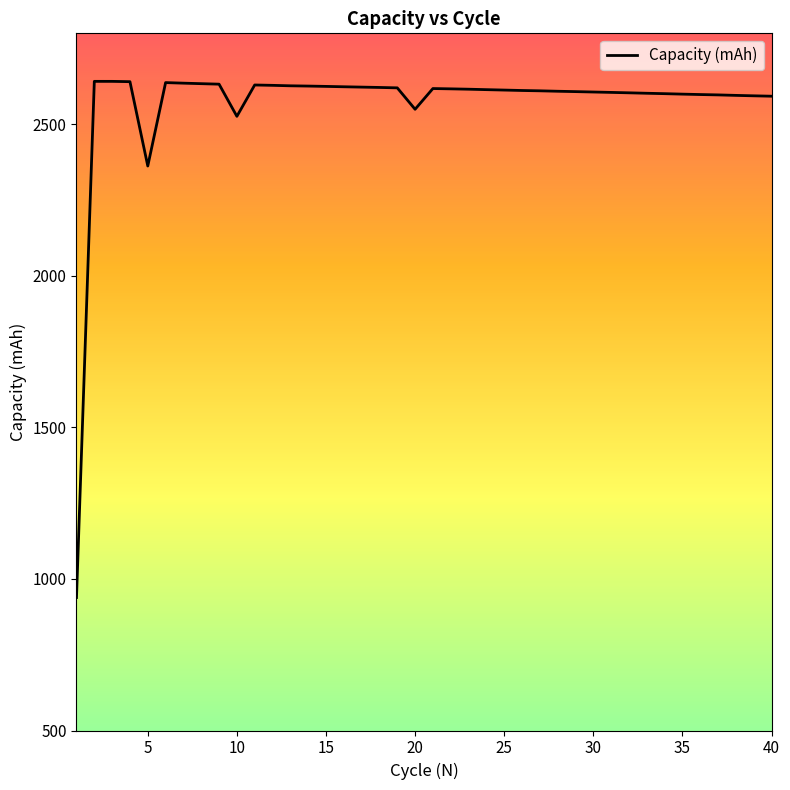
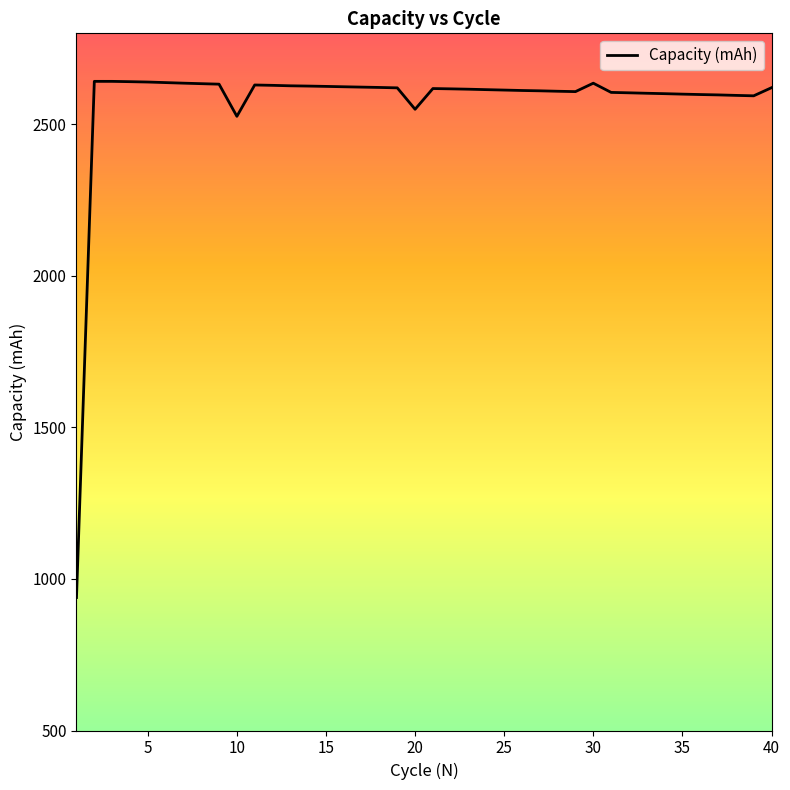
5: 2360 -> 2640
30: 2610 -> 2640
40: 2590 -> 2620
